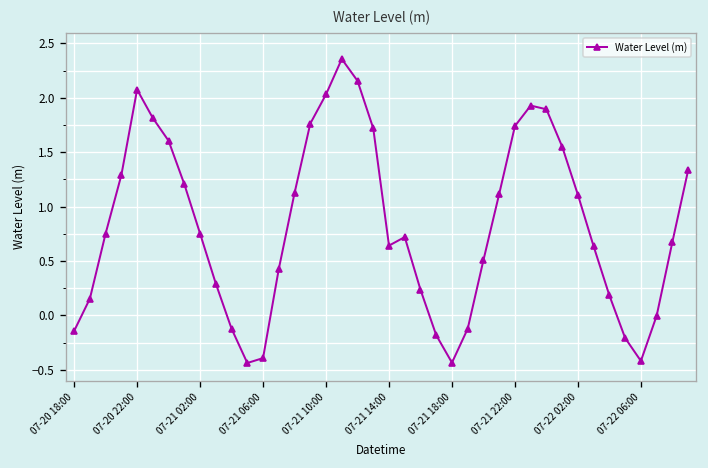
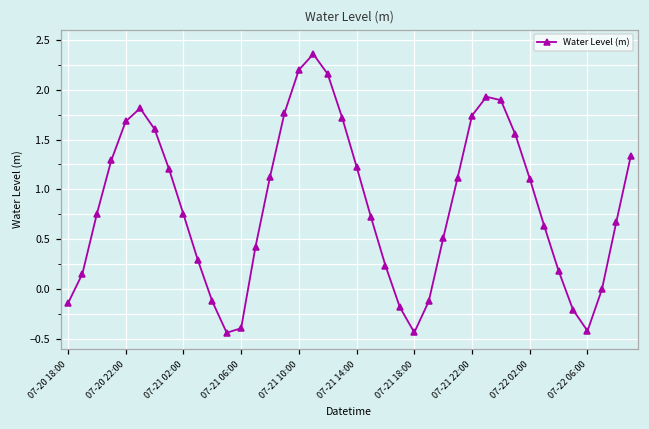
07-20 22:00: 2.1 -> 1.7
07-21 10:00: 2.0 -> 2.2
07-21 14:00: 0.6 -> 1.2
